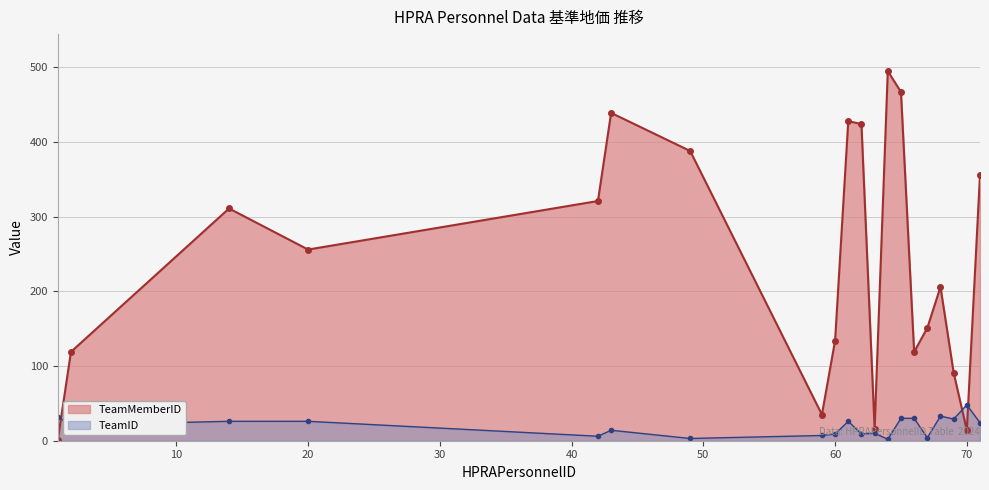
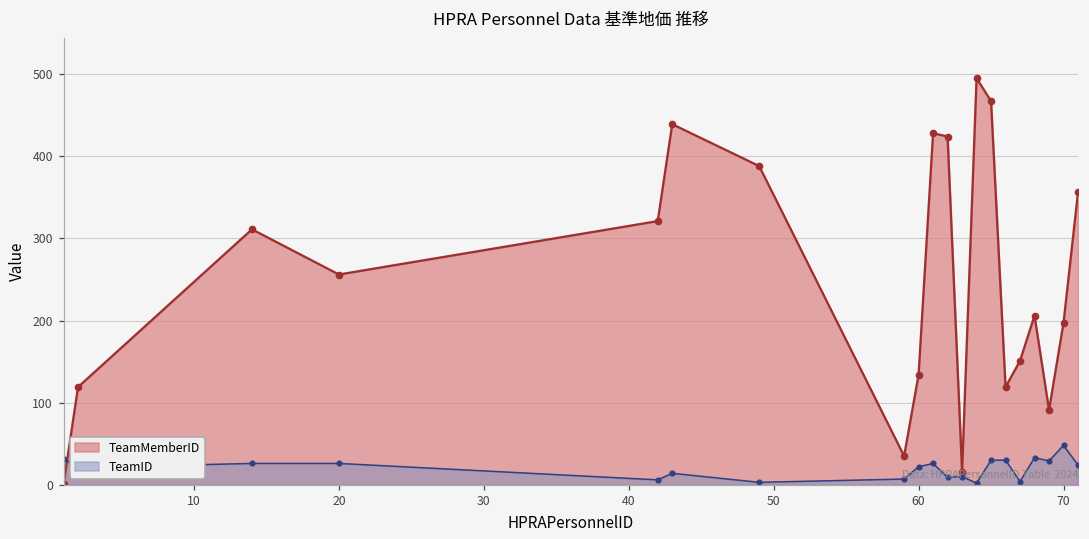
TeamID, 60: 10 -> 20
TeamMemberID, 70: 10 -> 200
